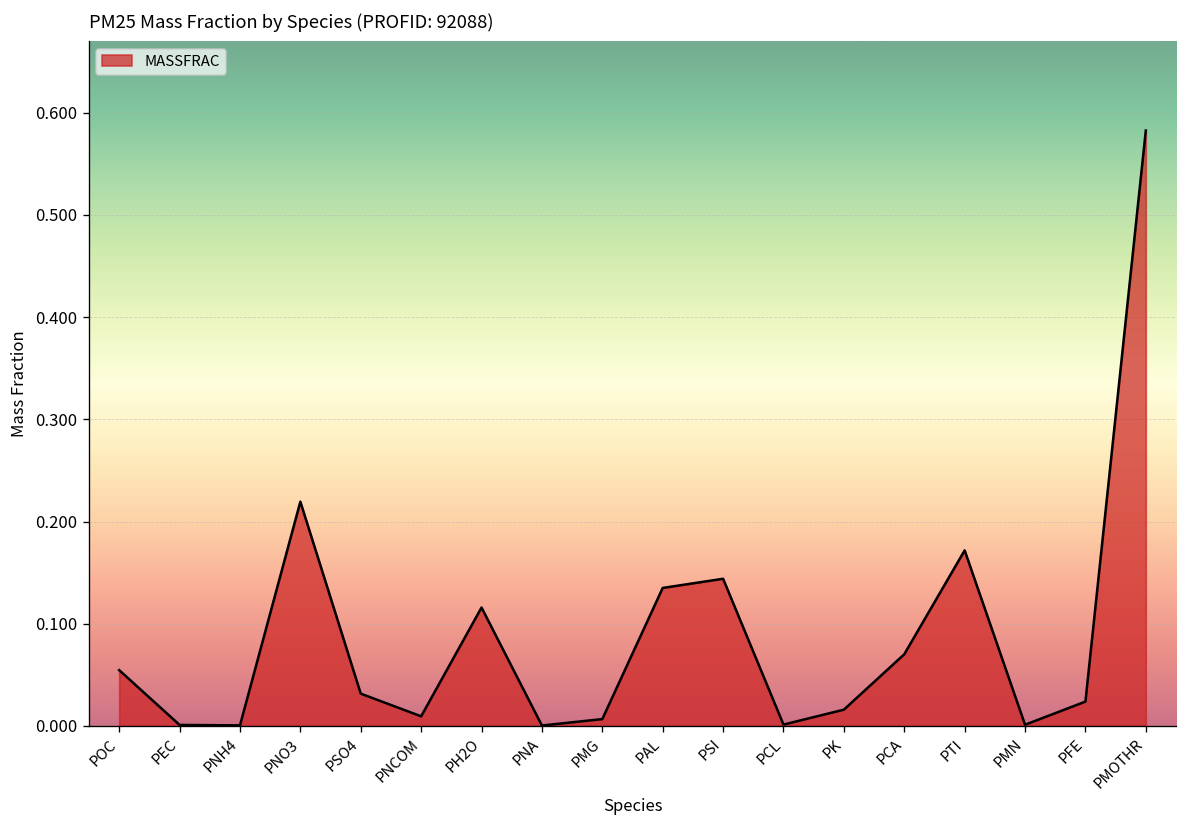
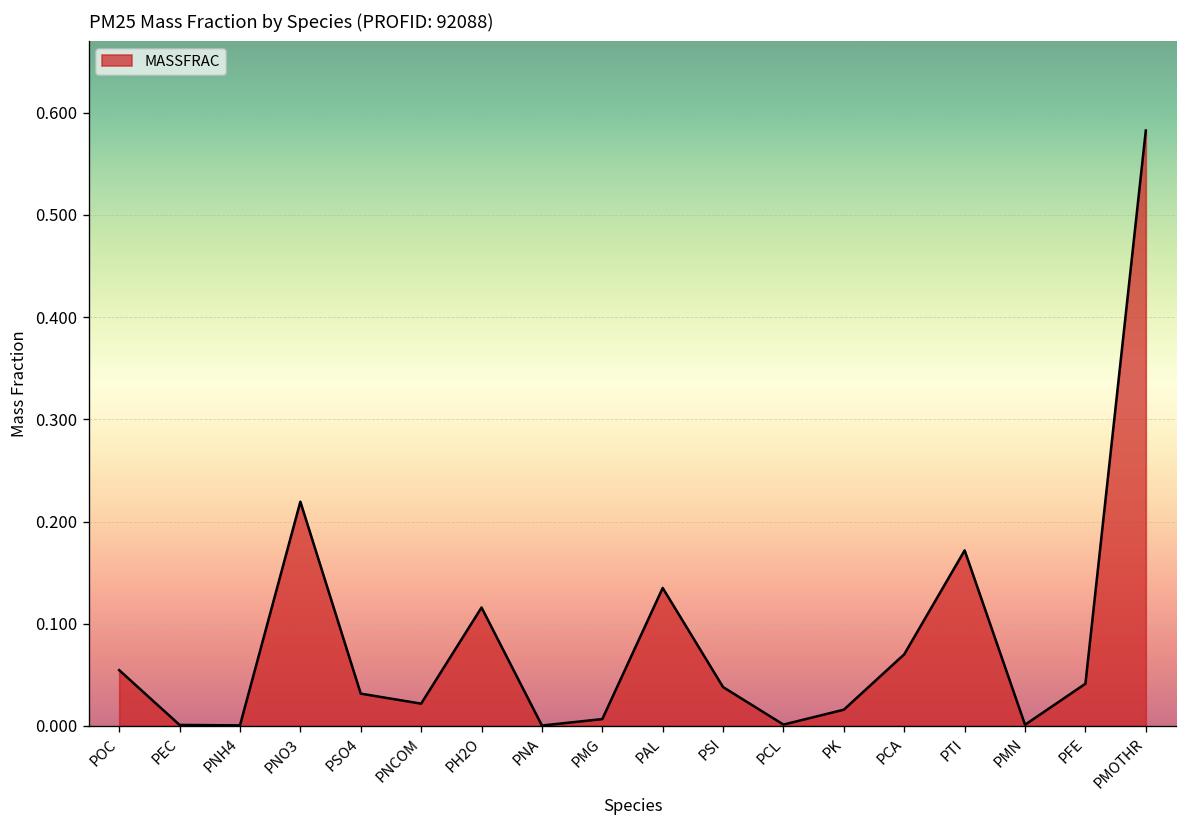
PNCOM: 0.01 -> 0.02
PSI: 0.14 -> 0.04
PFE: 0.02 -> 0.04
